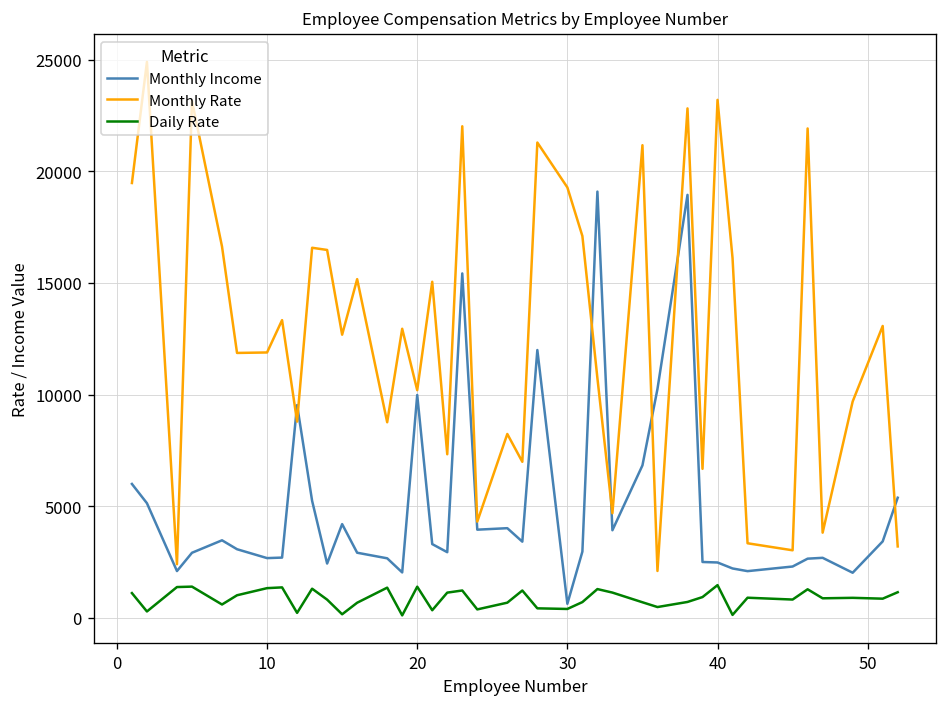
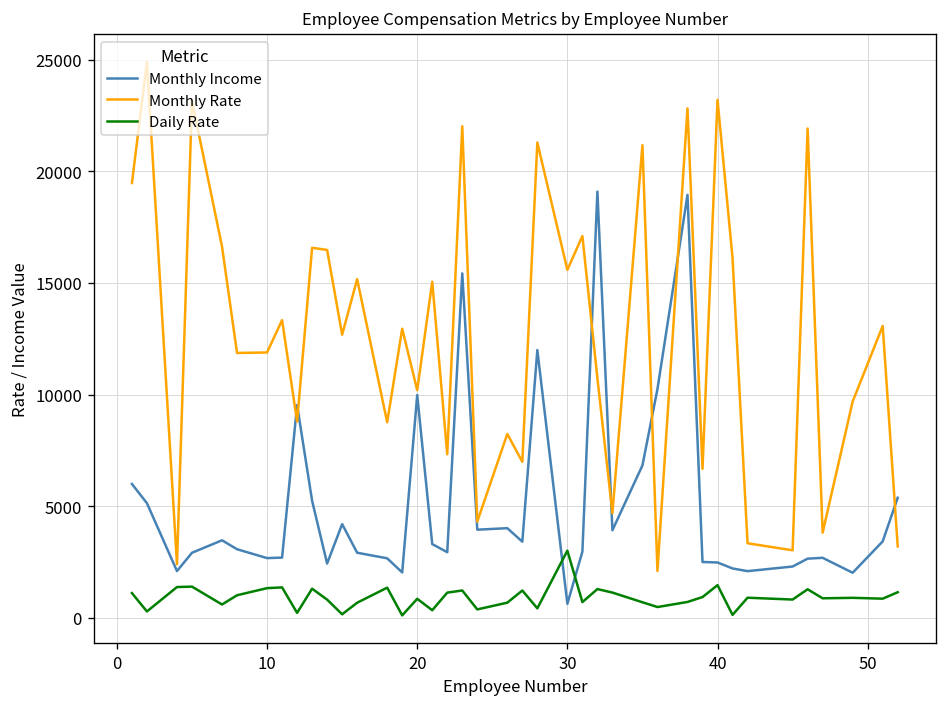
Daily Rate, 20: 1400 -> 800
Monthly Rate, 30: 19300 -> 15600
Daily Rate, 30: 400 -> 3000
